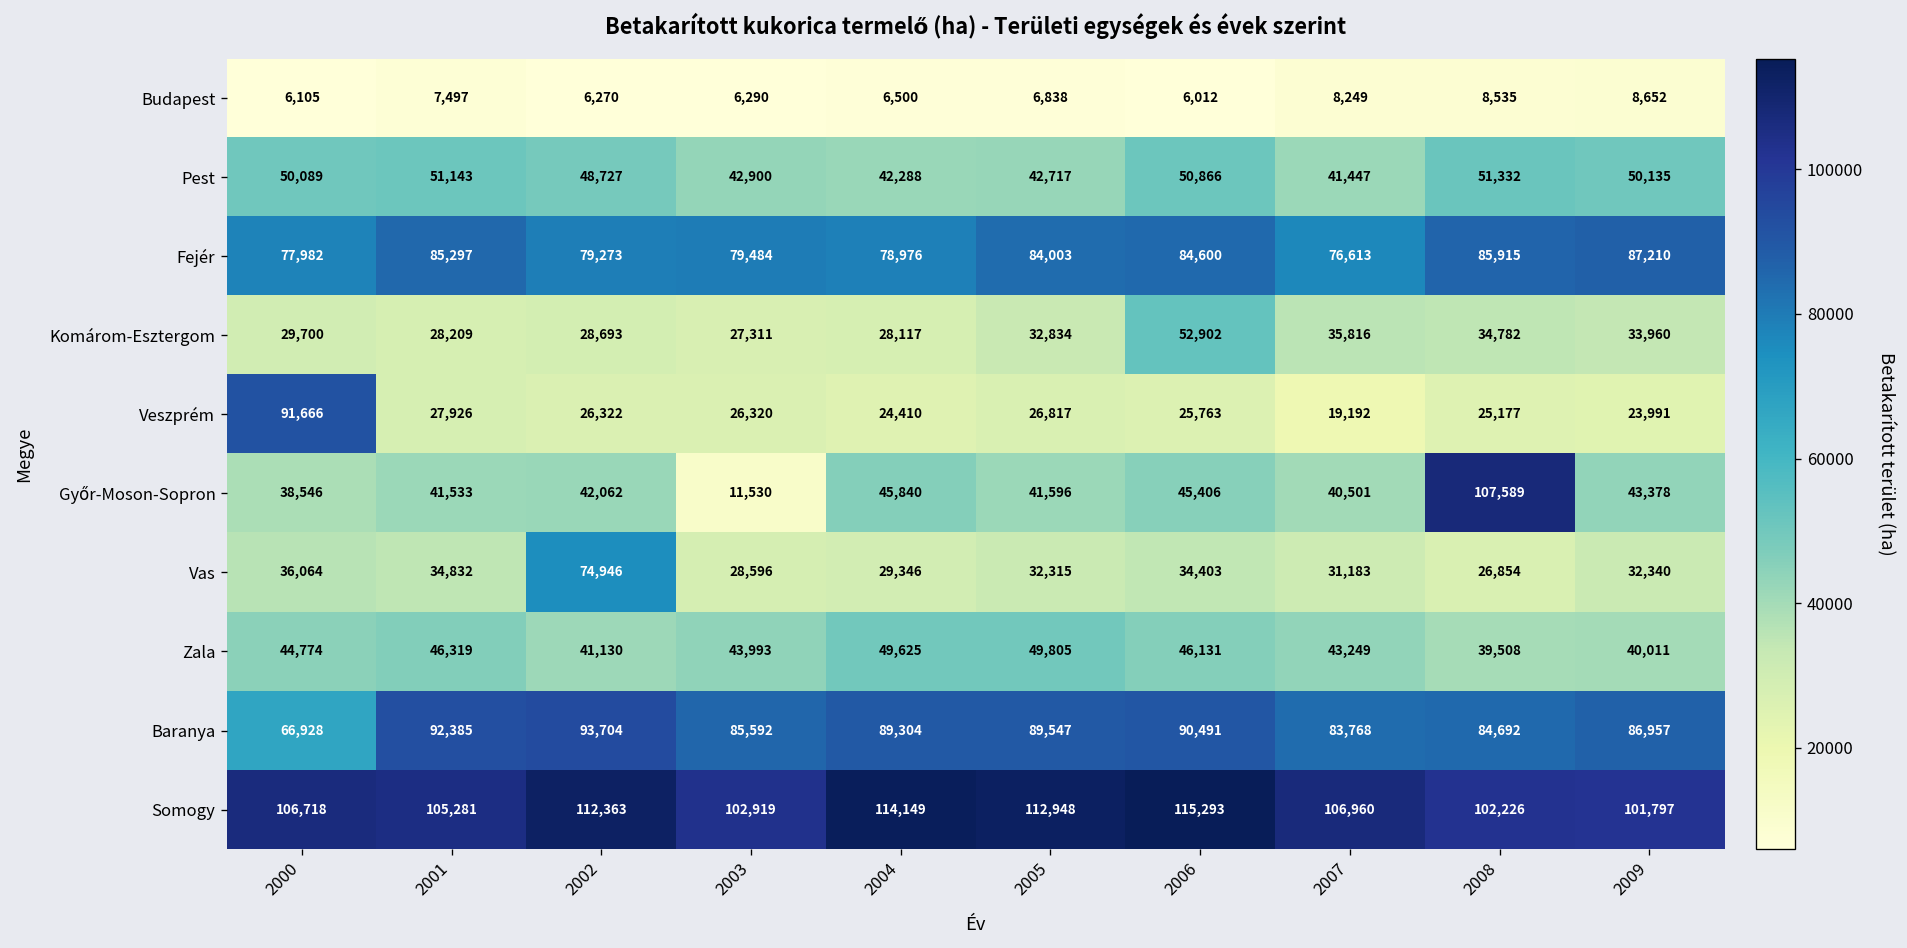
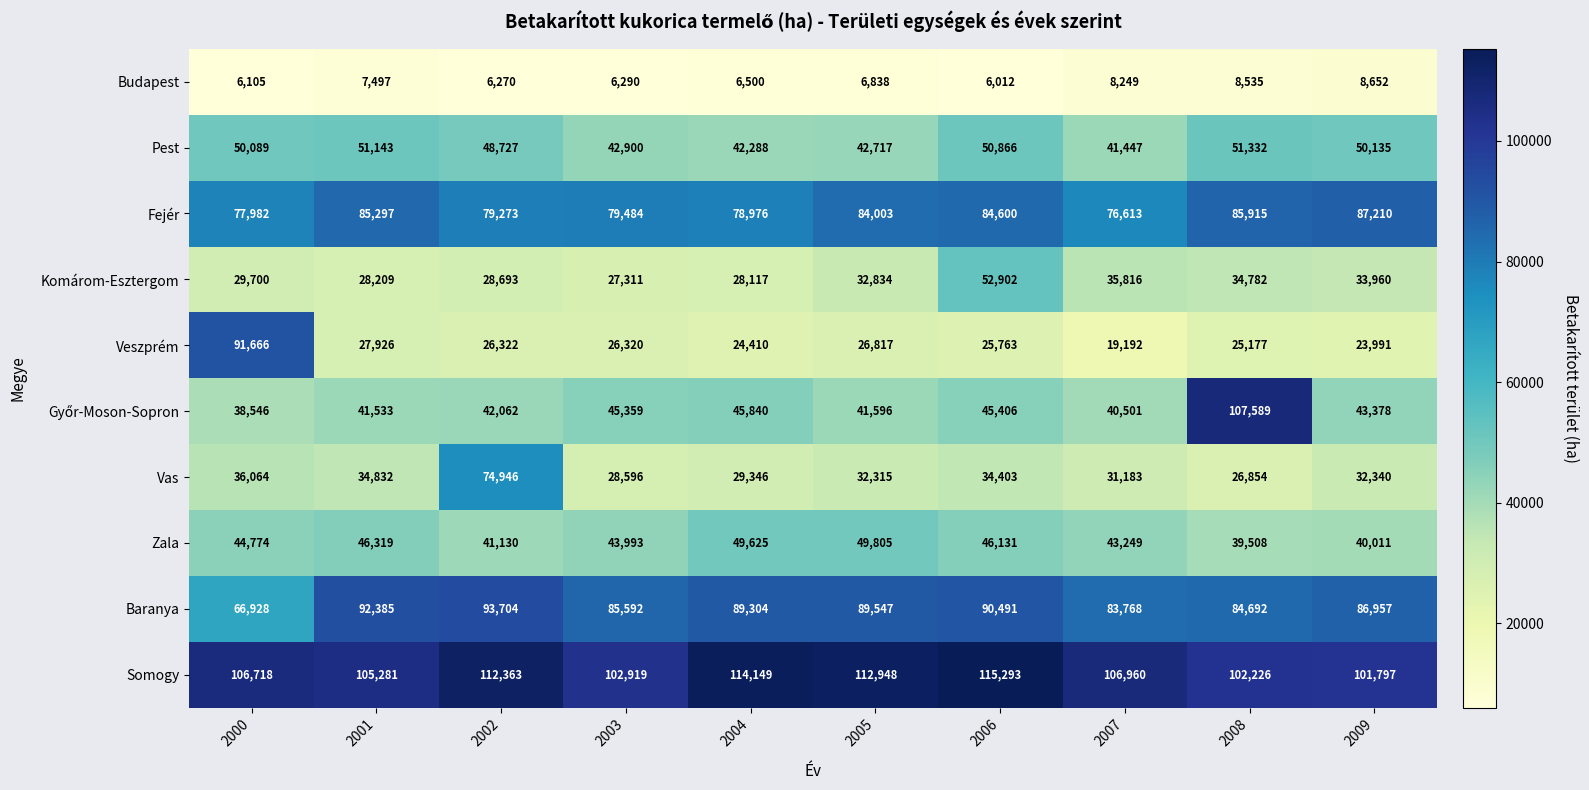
Győr-Moson-Sopron, 2003: 11,530 -> 45,359
